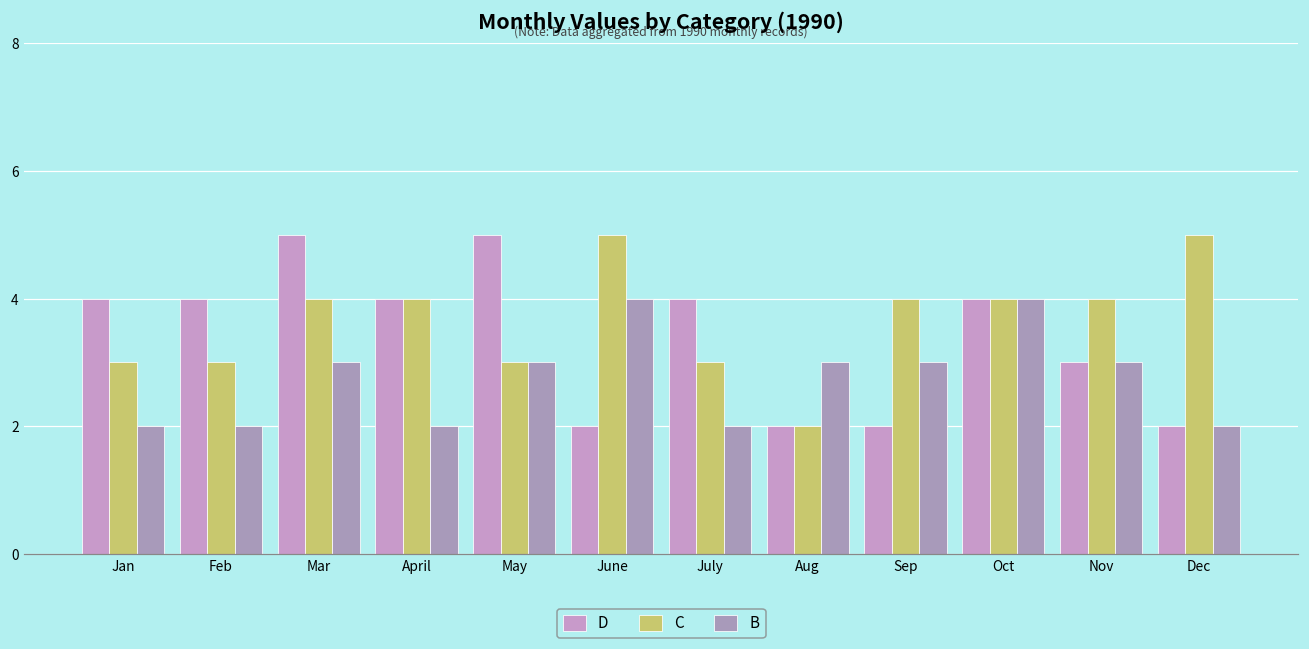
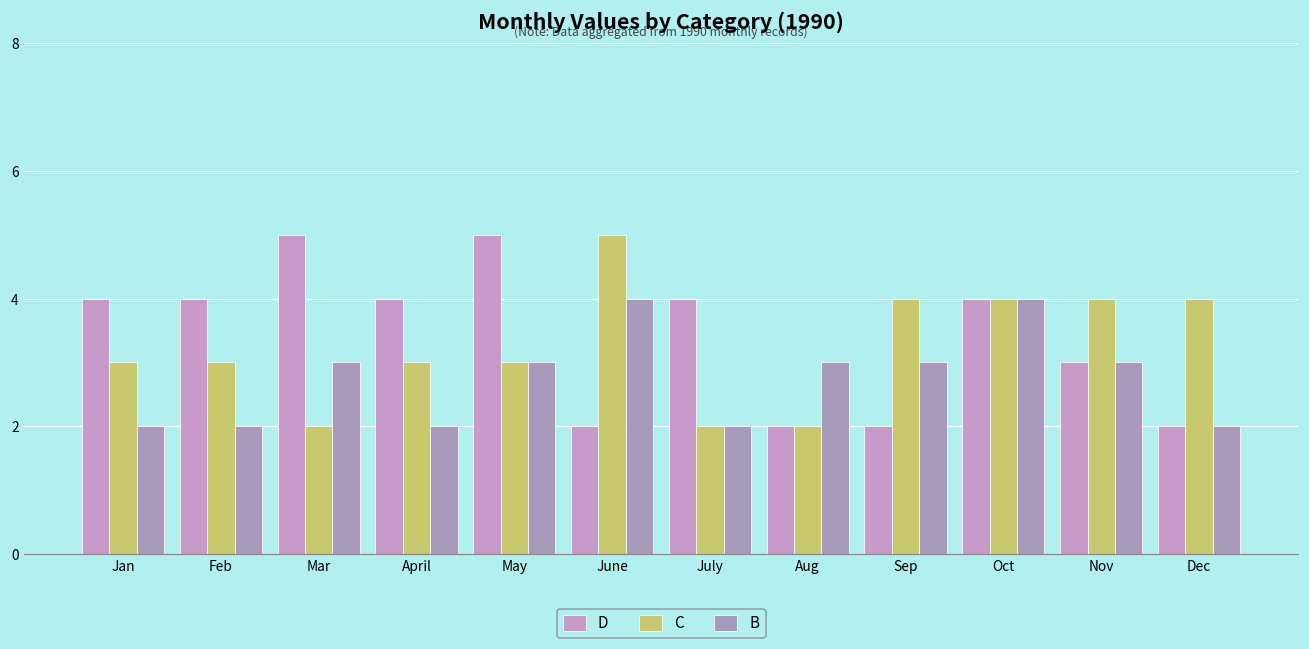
C, Mar: 4 -> 2
C, April: 4 -> 3
C, July: 3 -> 2
C, Dec: 5 -> 4
